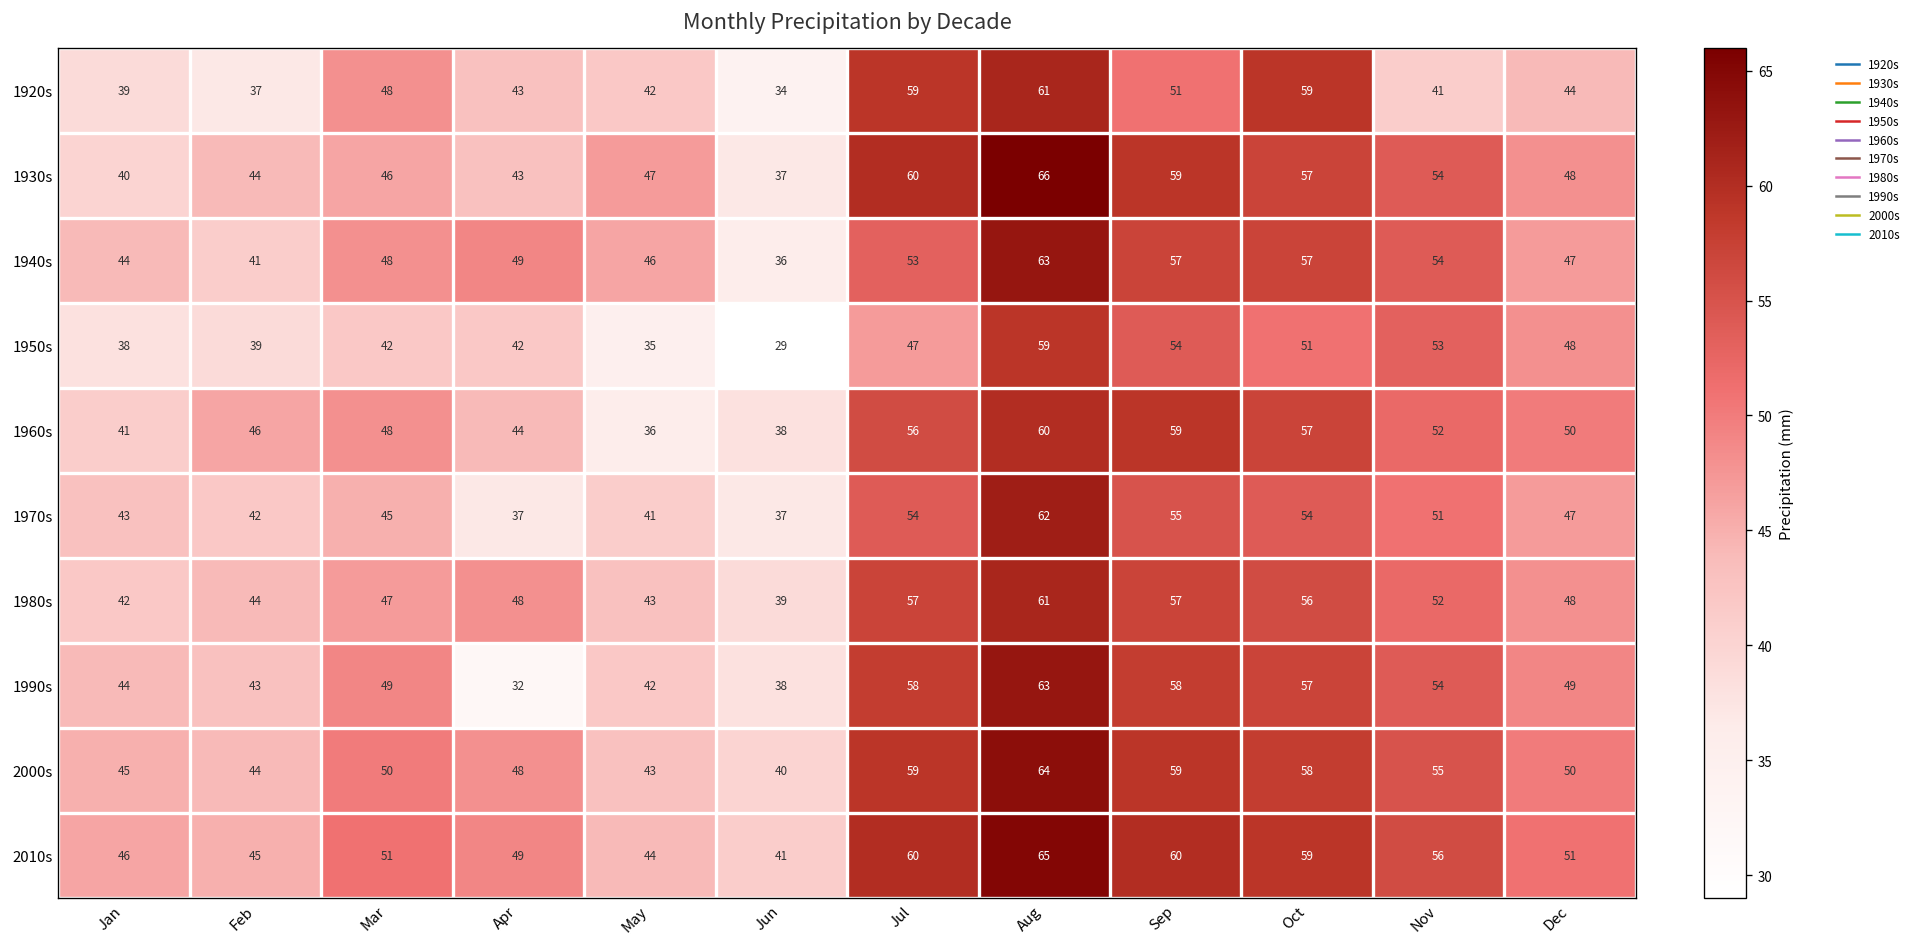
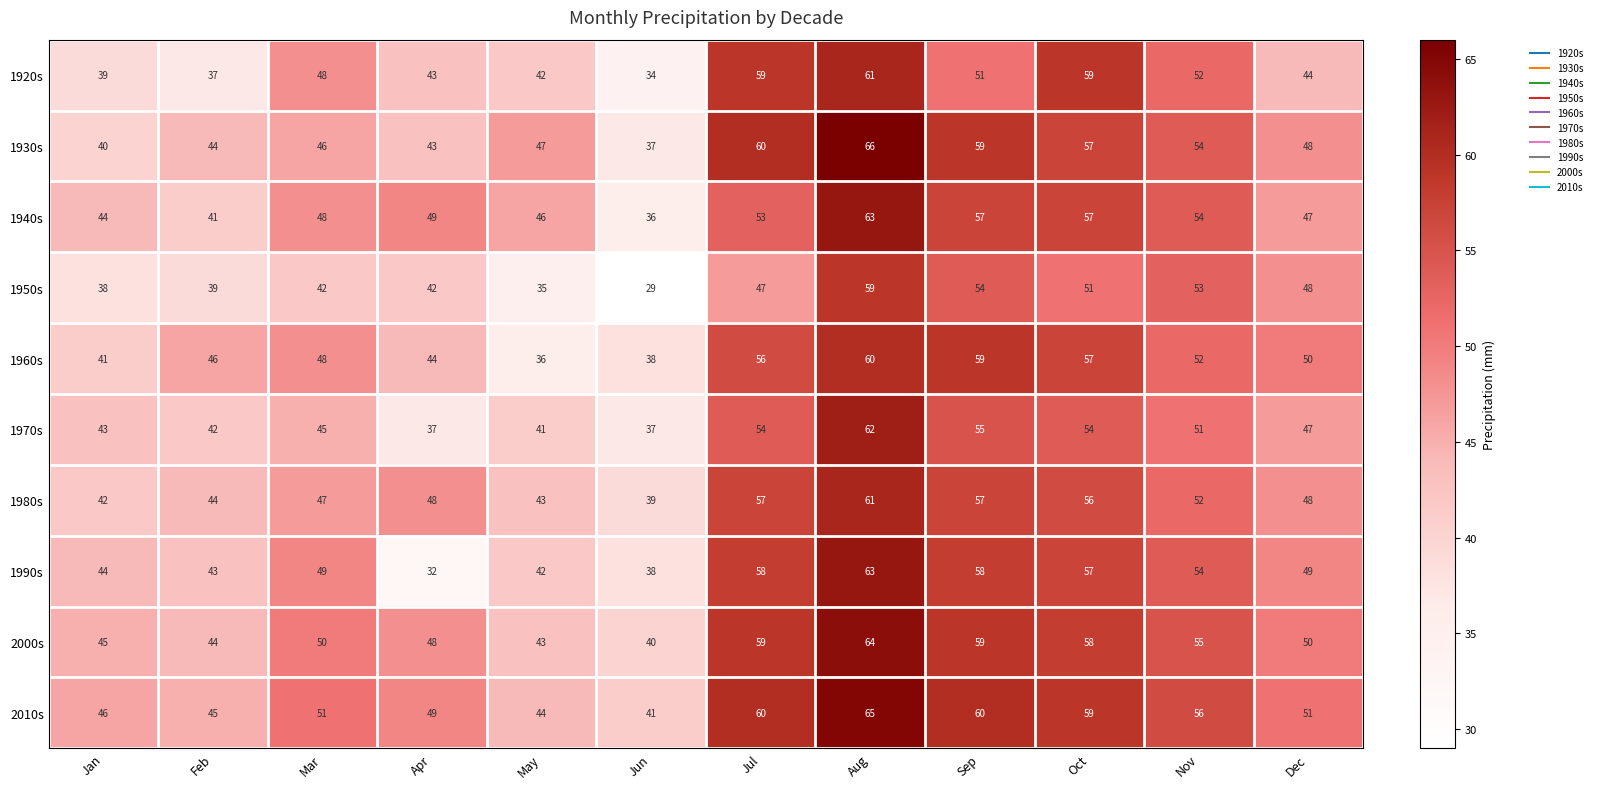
1920s, Nov: 41 -> 52
